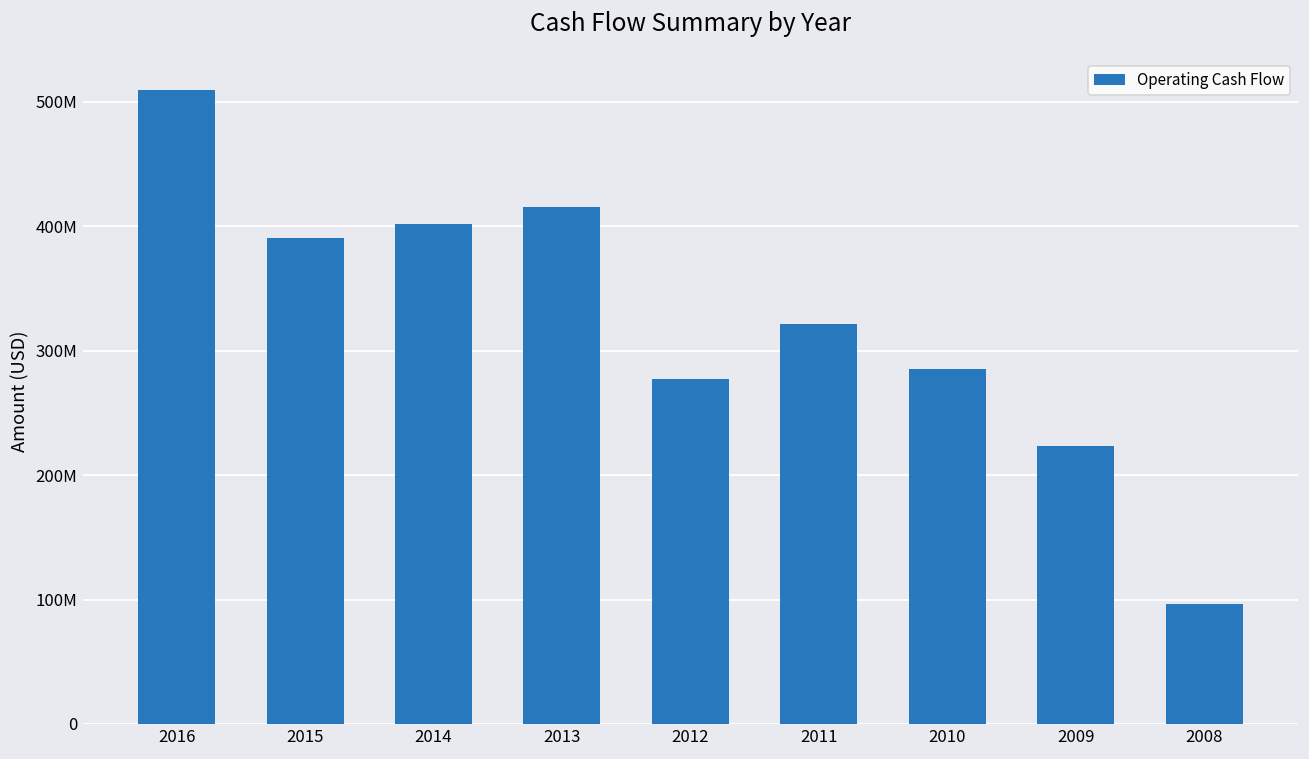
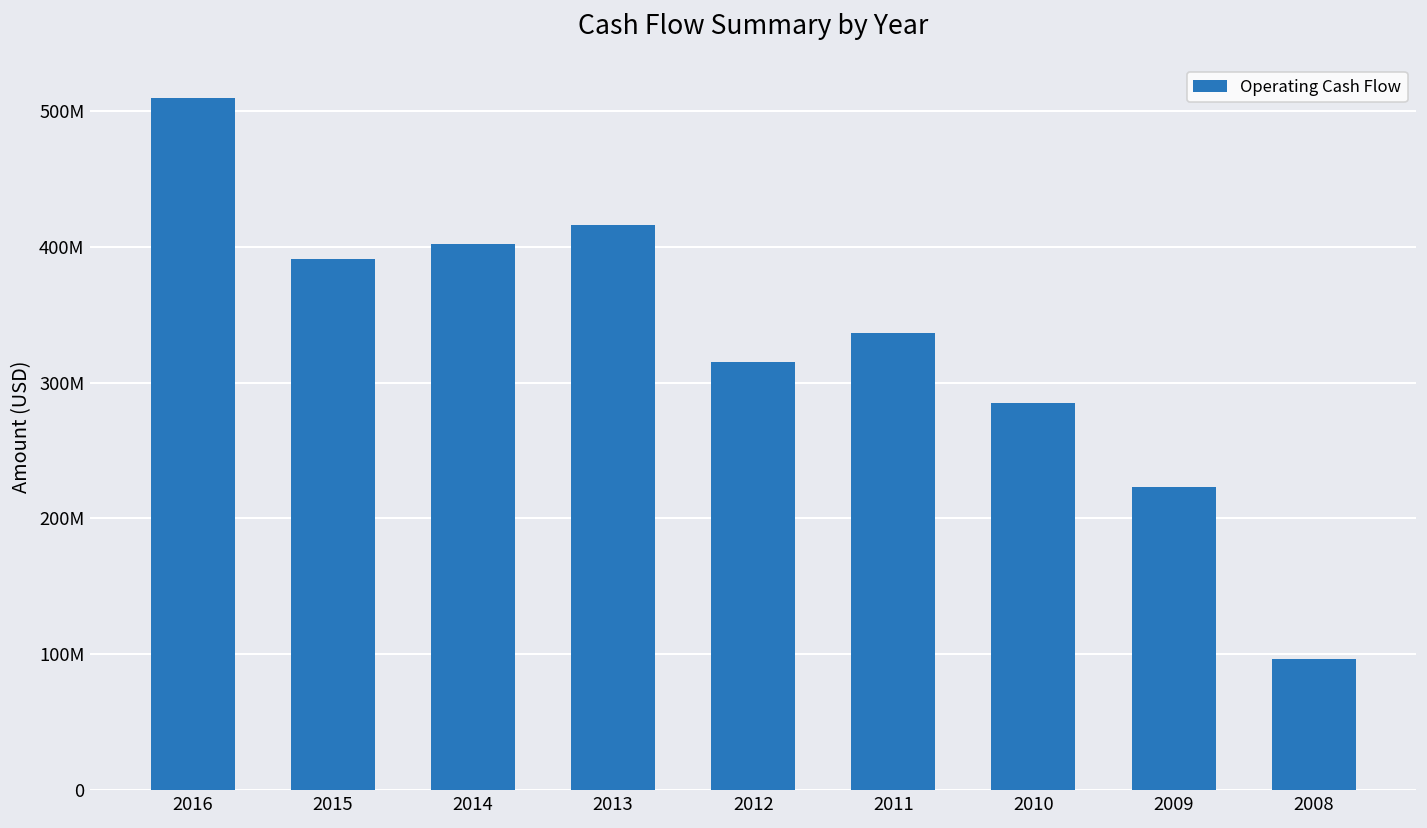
2012: 277000000 -> 315000000
2011: 321000000 -> 336000000
